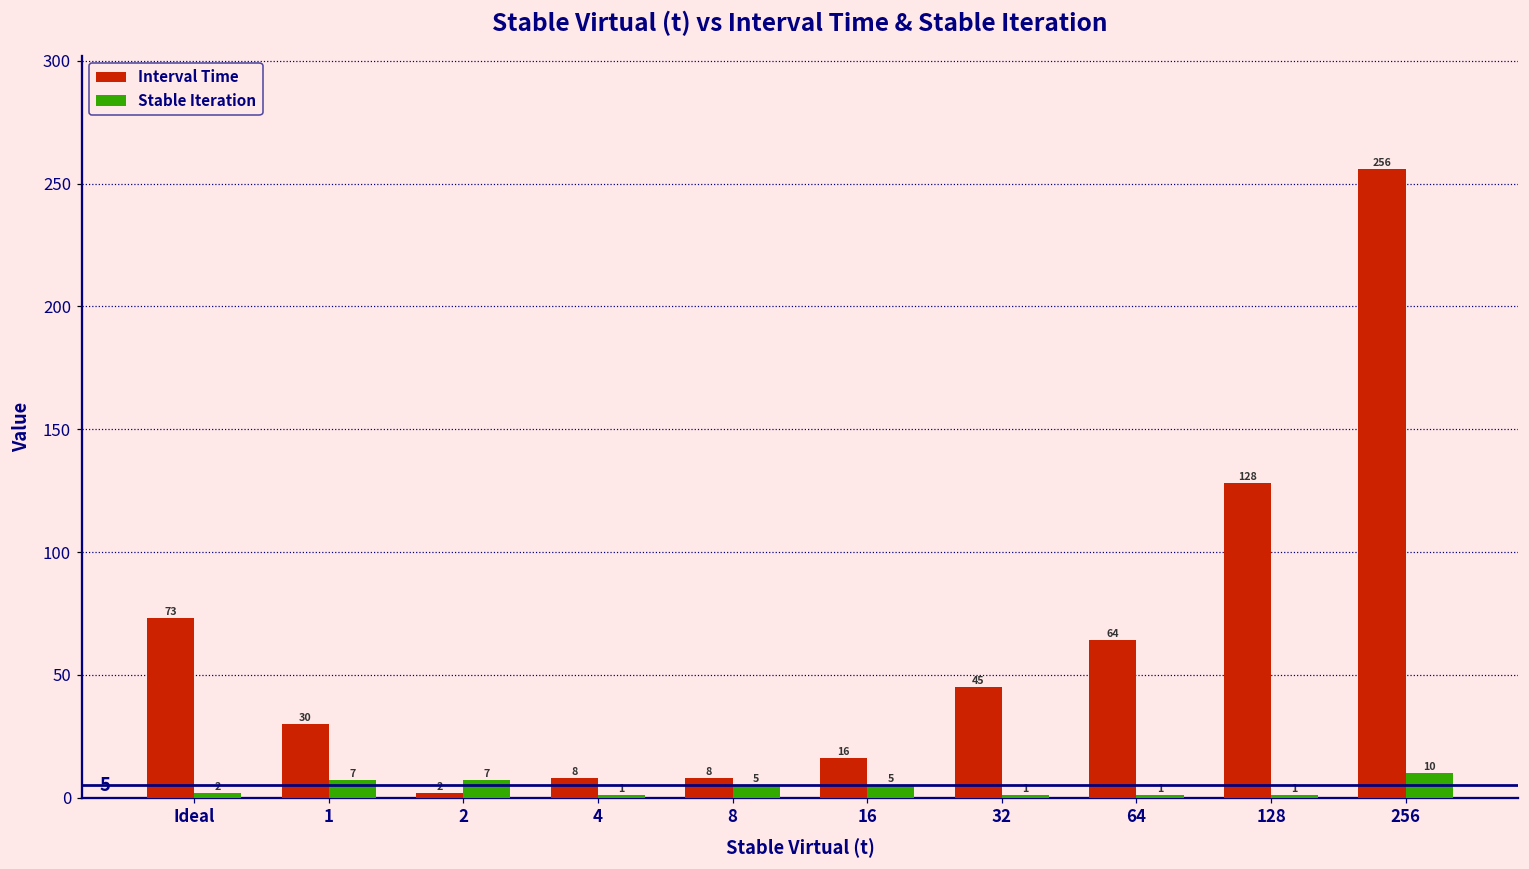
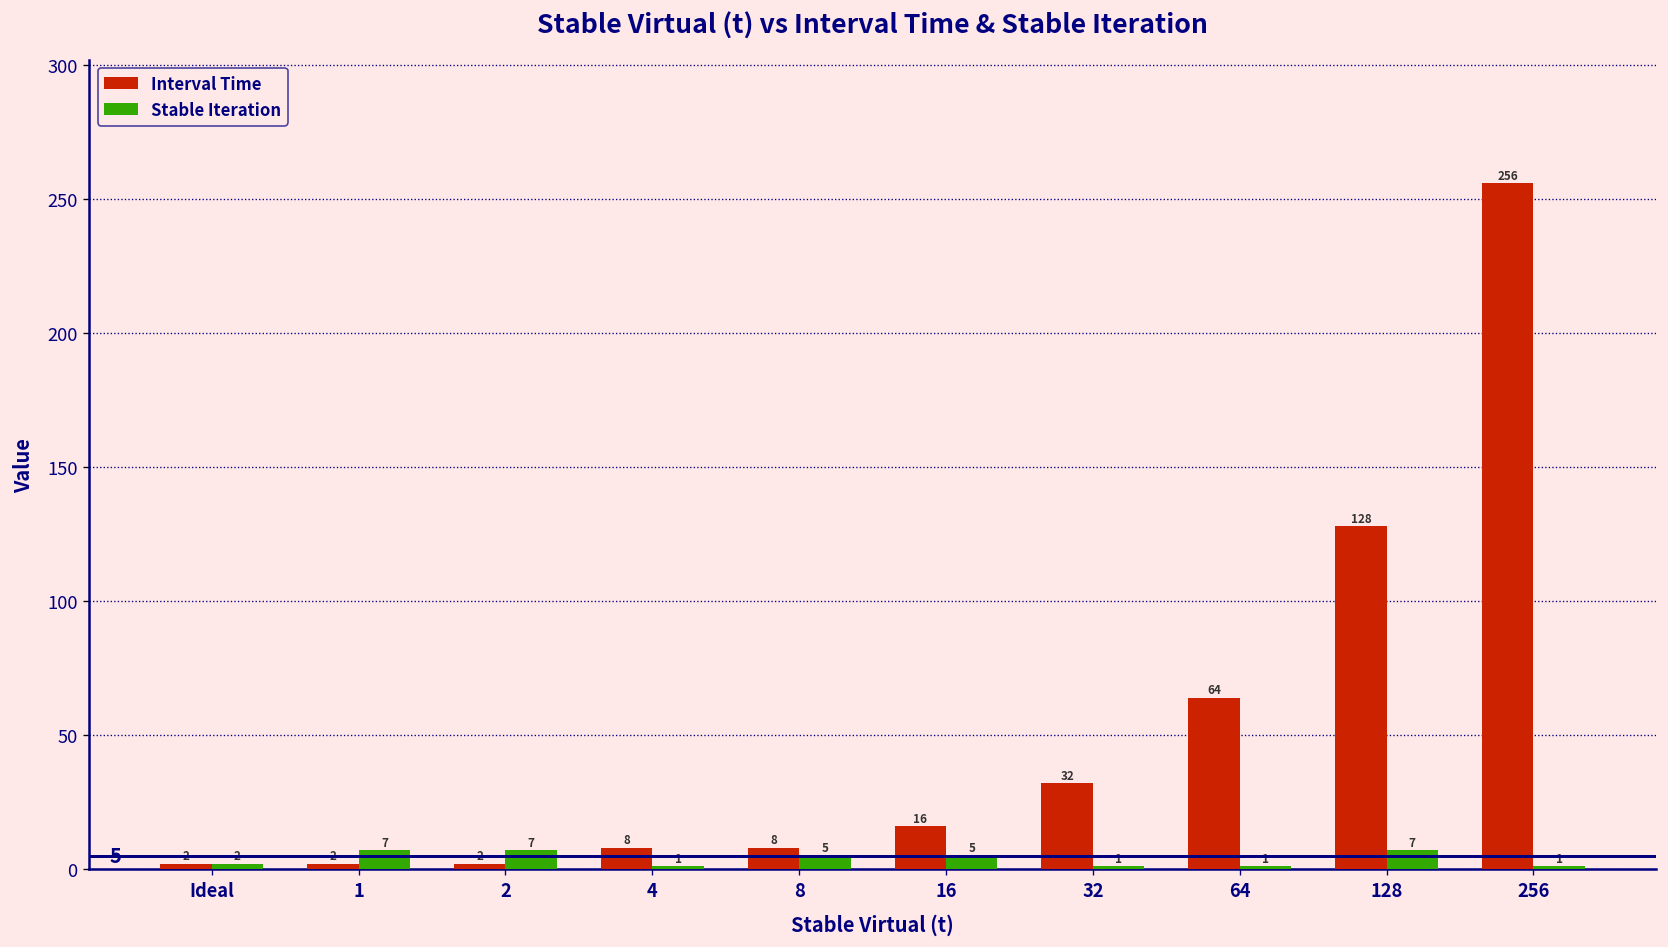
Interval Time, Ideal: 73 -> 2
Interval Time, 1: 30 -> 2
Interval Time, 32: 45 -> 32
Stable Iteration, 128: 1 -> 7
Stable Iteration, 256: 10 -> 1
